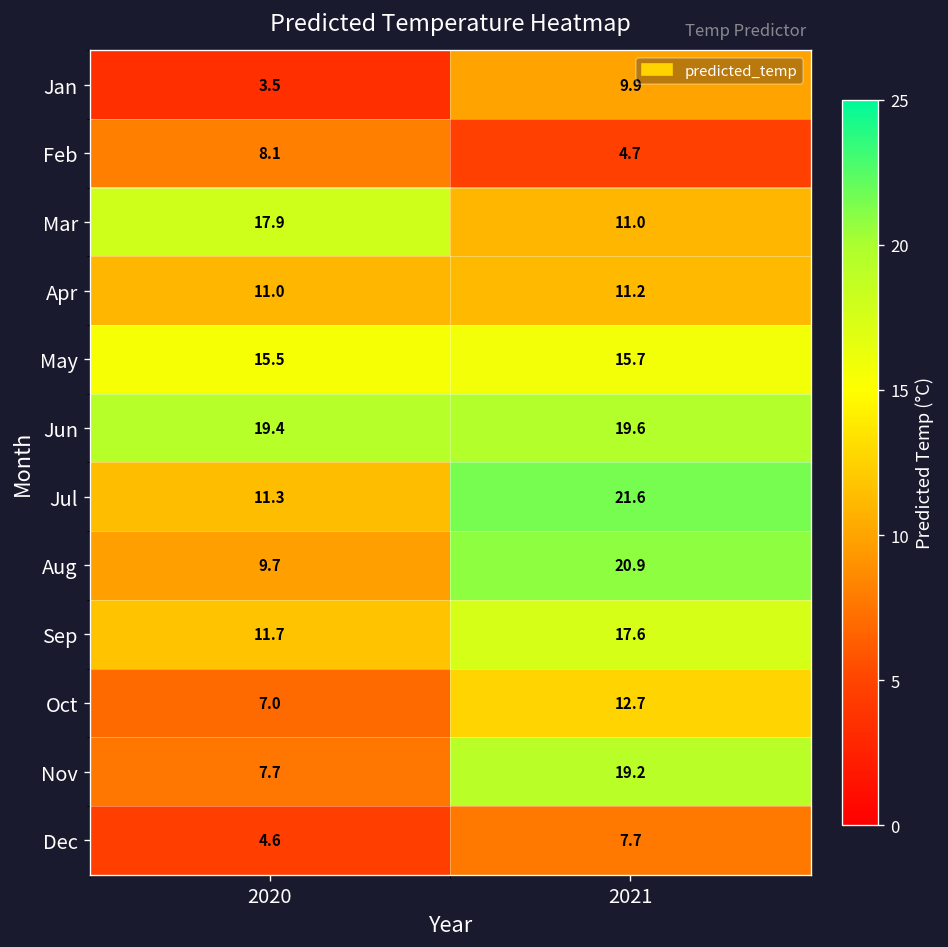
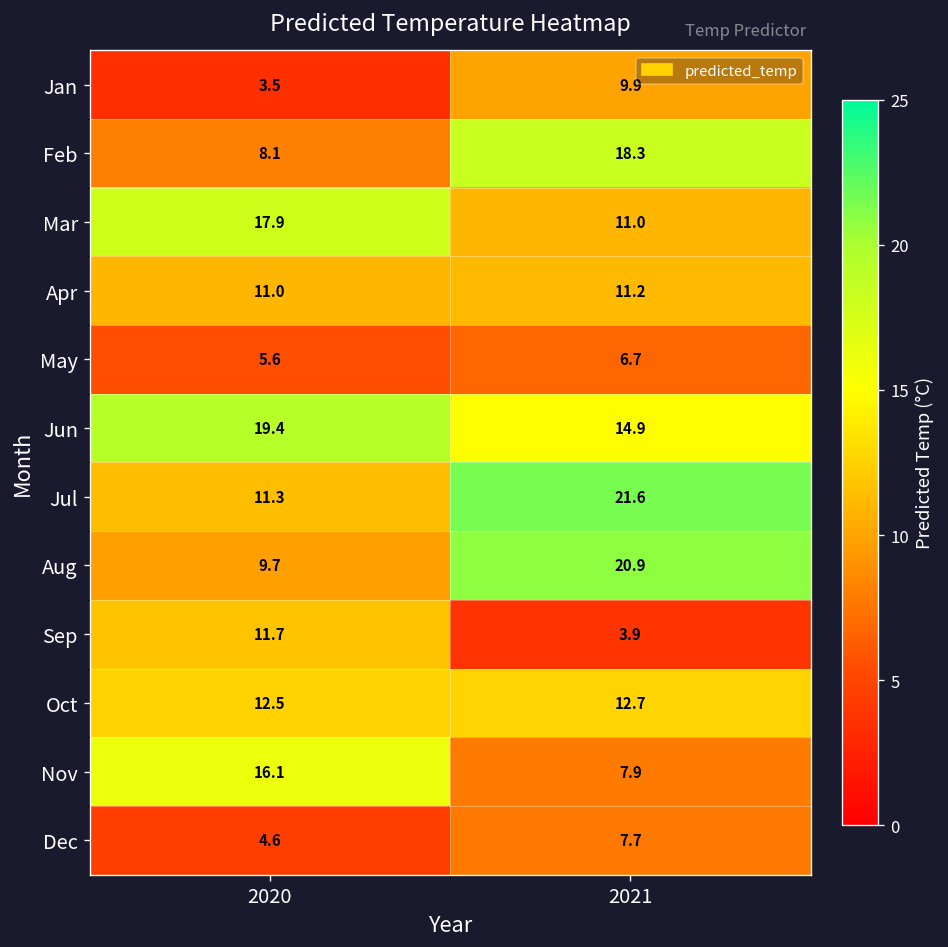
Feb, 2021: 4.7 -> 18.3
May, 2020: 15.5 -> 5.6
May, 2021: 15.7 -> 6.7
Jun, 2021: 19.6 -> 14.9
Sep, 2021: 17.6 -> 3.9
Oct, 2020: 7.0 -> 12.5
Nov, 2020: 7.7 -> 16.1
Nov, 2021: 19.2 -> 7.9
